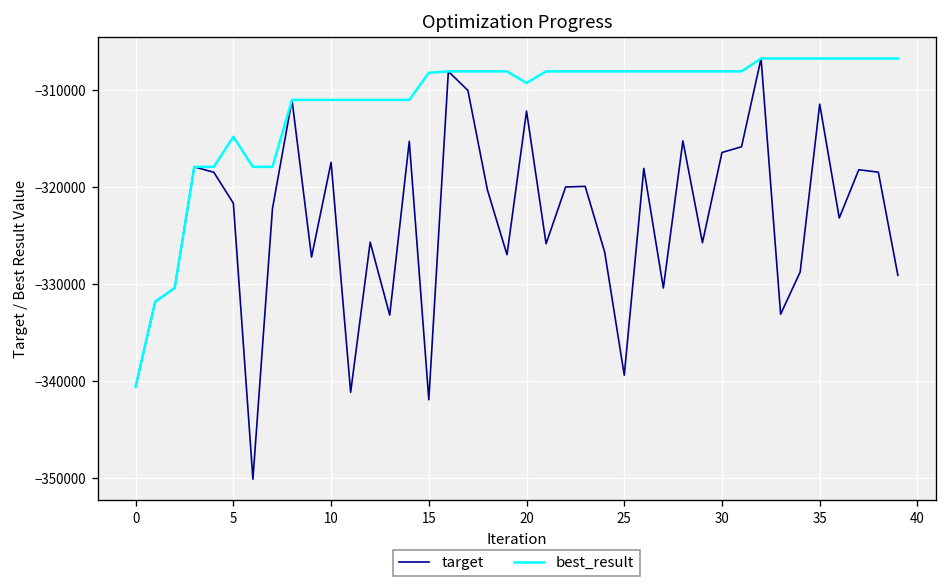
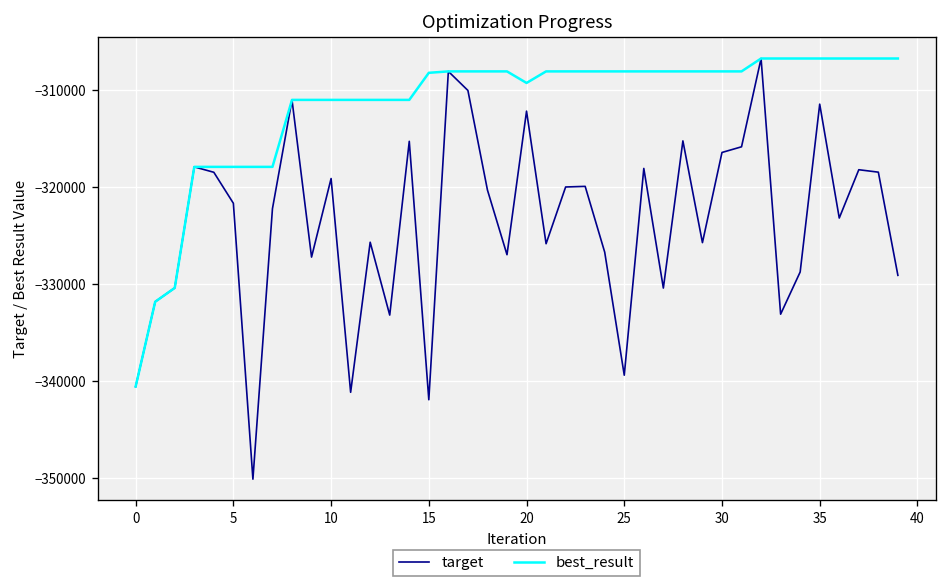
best_result, 5: -315000 -> -318000
target, 10: -317000 -> -319000
